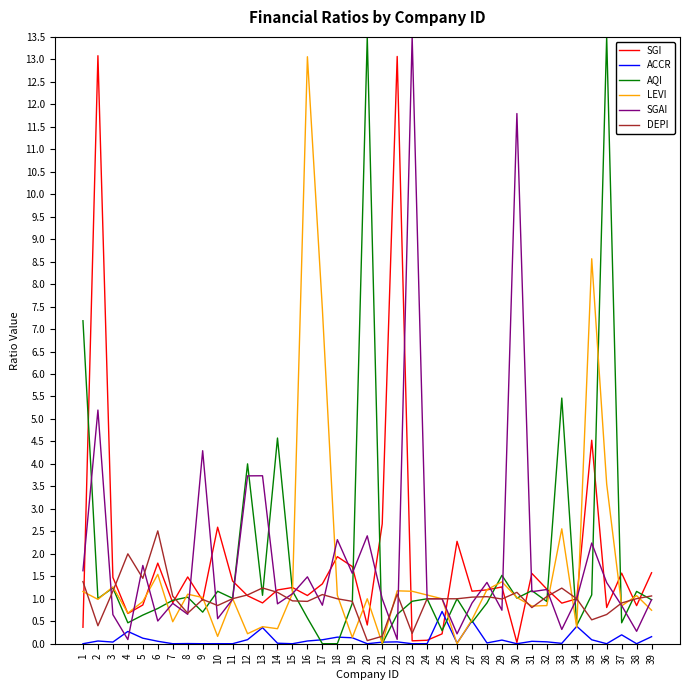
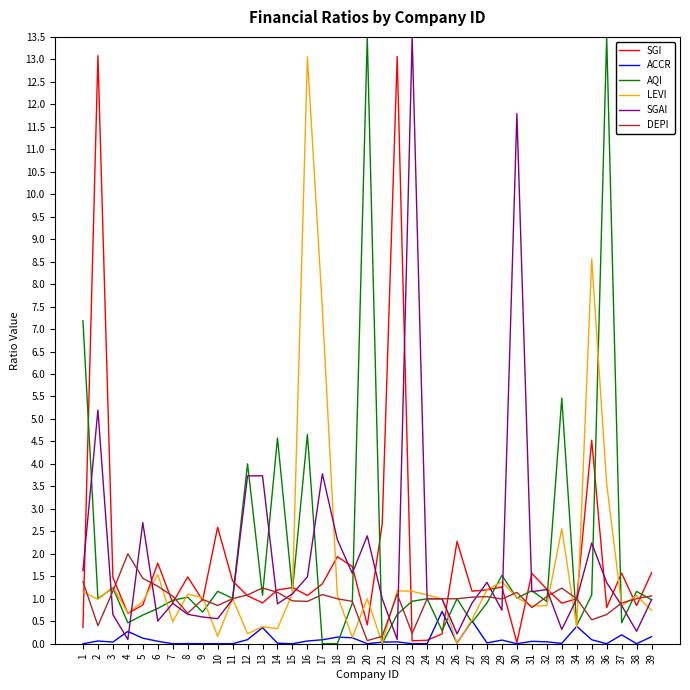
SGAI, 5: 1.7 -> 2.7
DEPI, 6: 2.5 -> 1.3
SGAI, 9: 4.3 -> 0.6
AQI, 16: 0.6 -> 4.7
SGAI, 17: 0.9 -> 3.8
